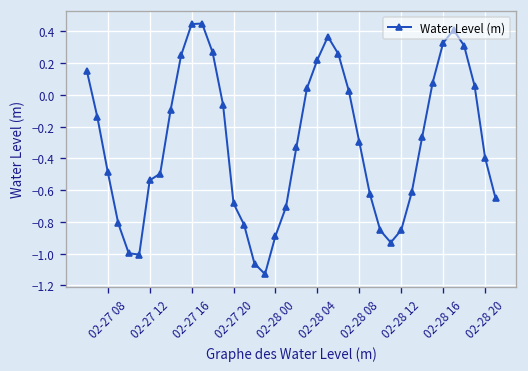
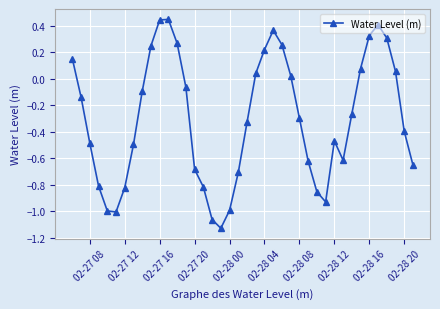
02-27 12: -0.54 -> -0.82
02-28 00: -0.89 -> -0.99
02-28 12: -0.85 -> -0.47
